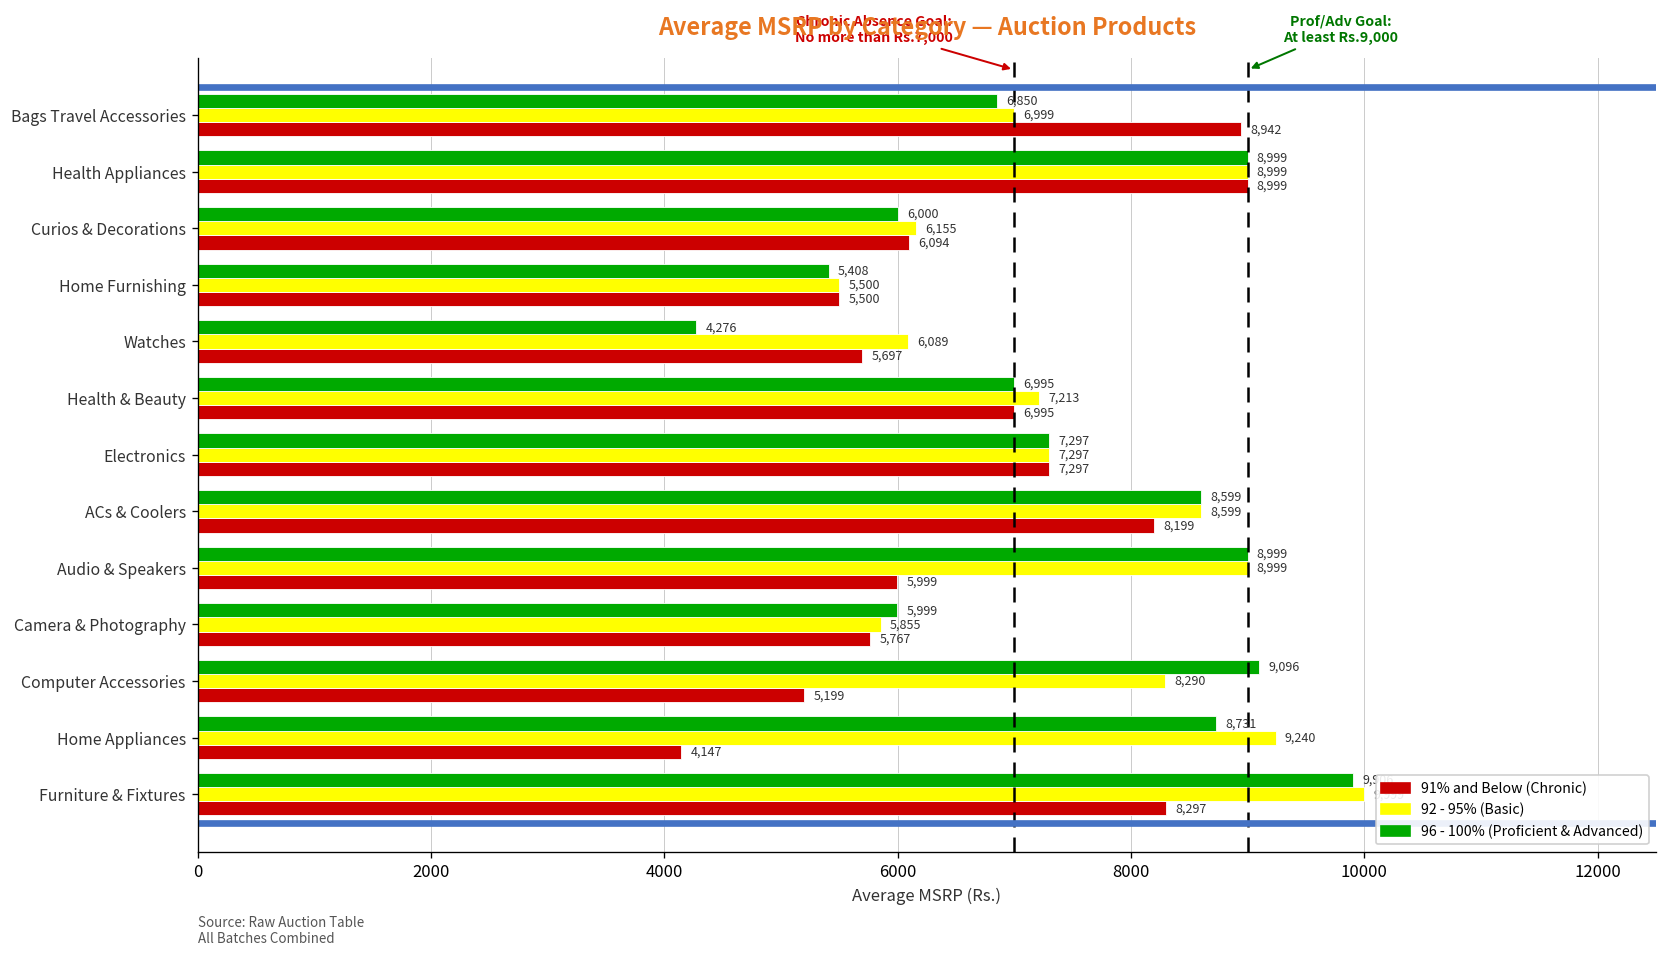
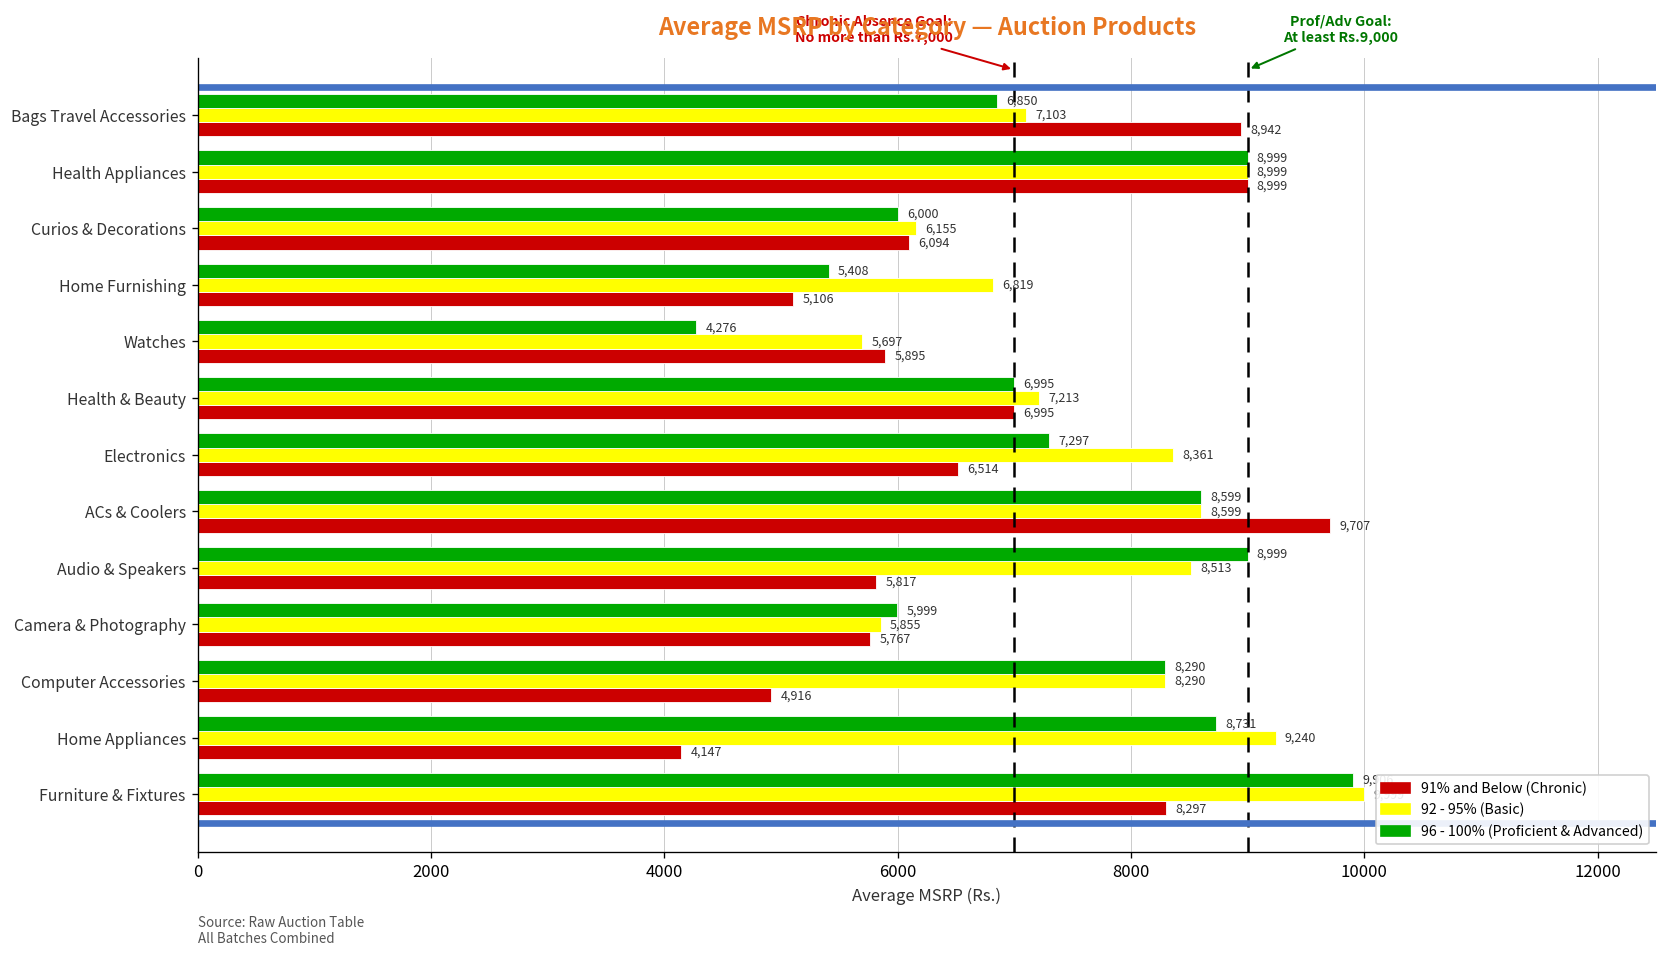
92 - 95% (Basic), Bags Travel Accessories: 6,999 -> 7,103
92 - 95% (Basic), Home Furnishing: 5,500 -> 6,819
91% and Below (Chronic), Home Furnishing: 5,500 -> 5,106
92 - 95% (Basic), Watches: 6,089 -> 5,697
91% and Below (Chronic), Watches: 5,697 -> 5,895
92 - 95% (Basic), Electronics: 7,297 -> 8,361
91% and Below (Chronic), Electronics: 7,297 -> 6,514
91% and Below (Chronic), ACs & Coolers: 8,199 -> 9,707
92 - 95% (Basic), Audio & Speakers: 8,999 -> 8,513
91% and Below (Chronic), Audio & Speakers: 5,999 -> 5,817
96 - 100% (Proficient & Advanced), Computer Accessories: 9,096 -> 8,290
91% and Below (Chronic), Computer Accessories: 5,199 -> 4,916
